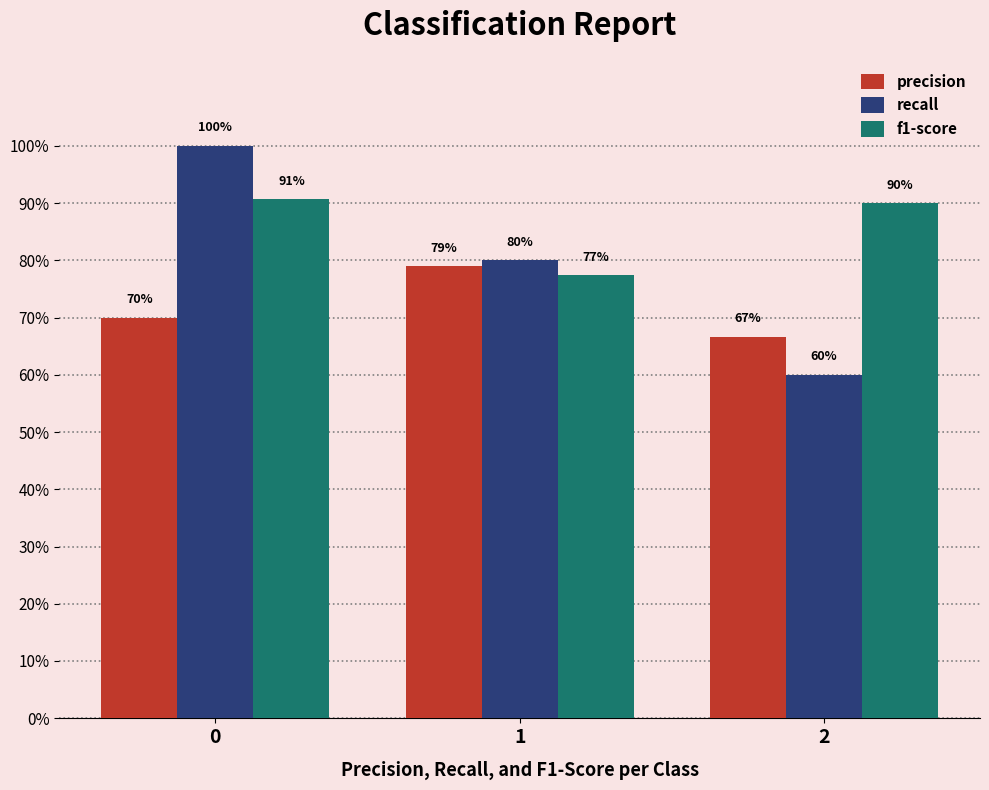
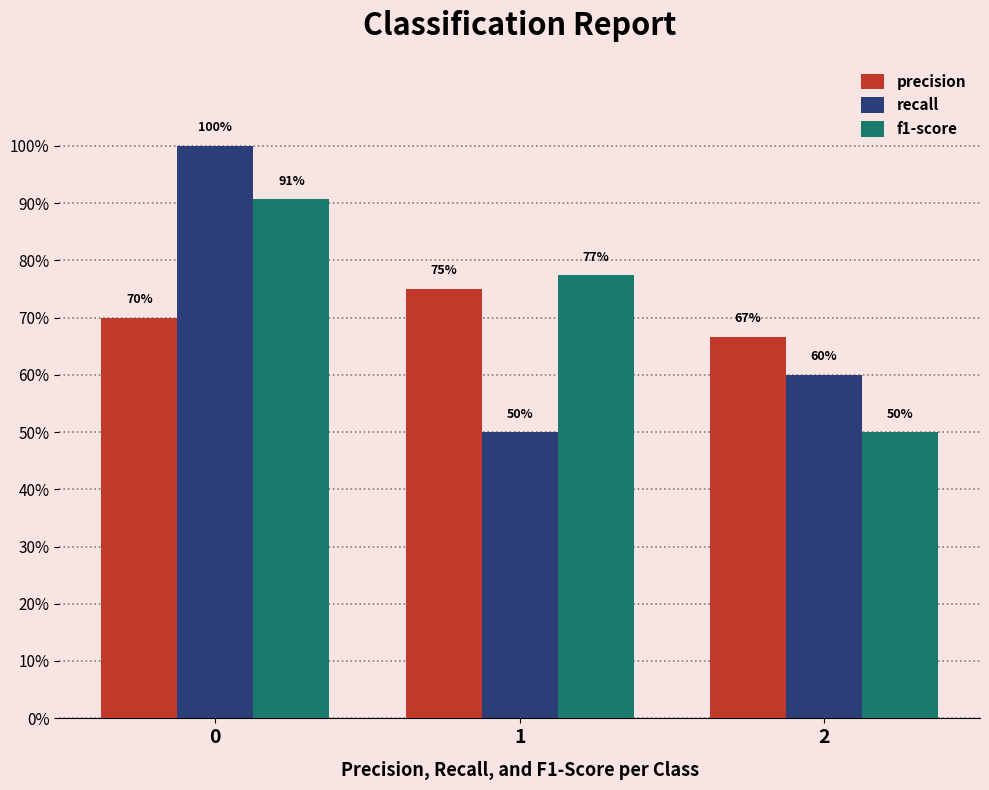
precision, 1: 79% -> 75%
recall, 1: 80% -> 50%
f1-score, 2: 90% -> 50%
